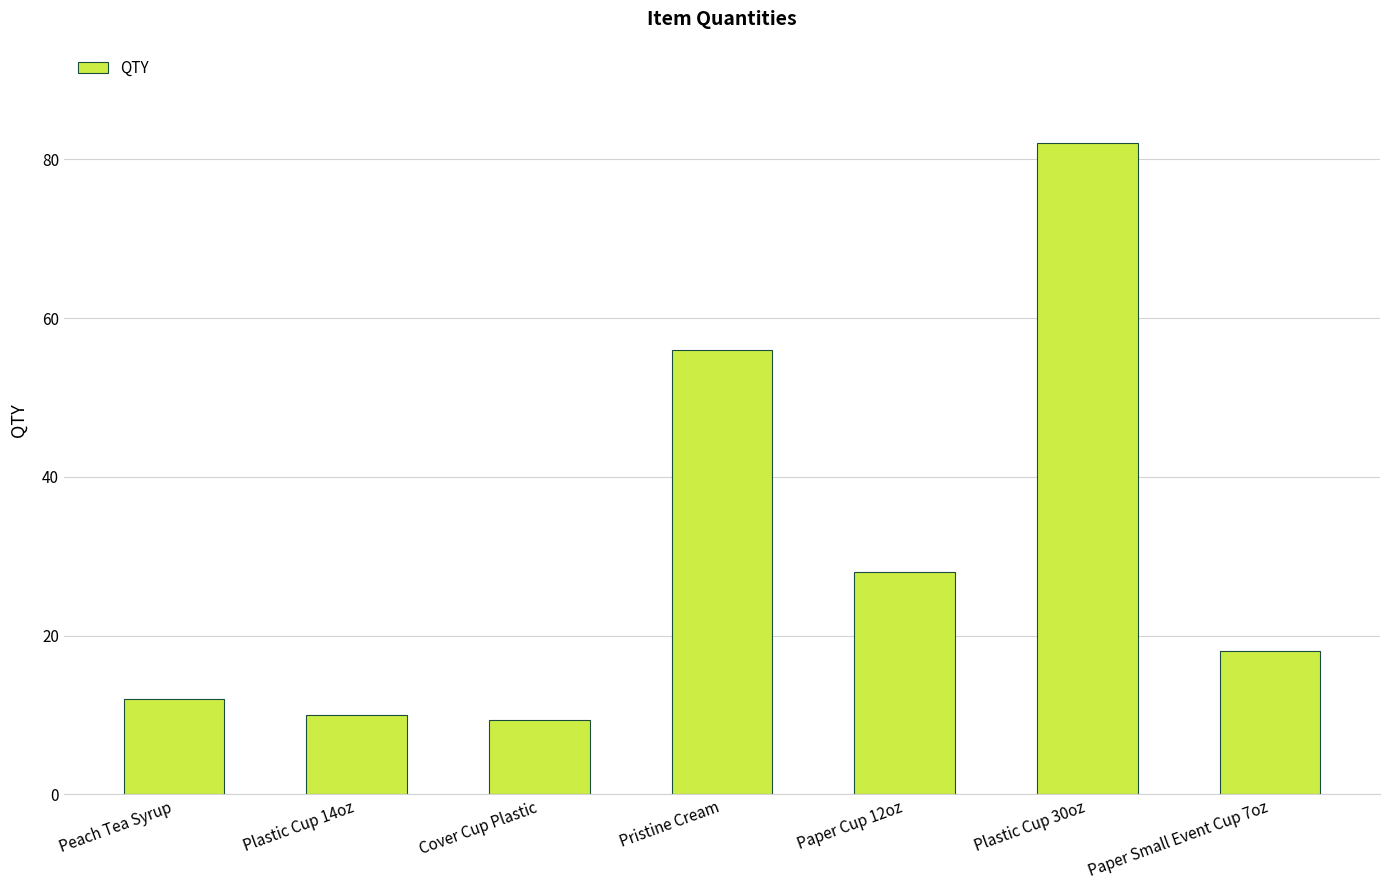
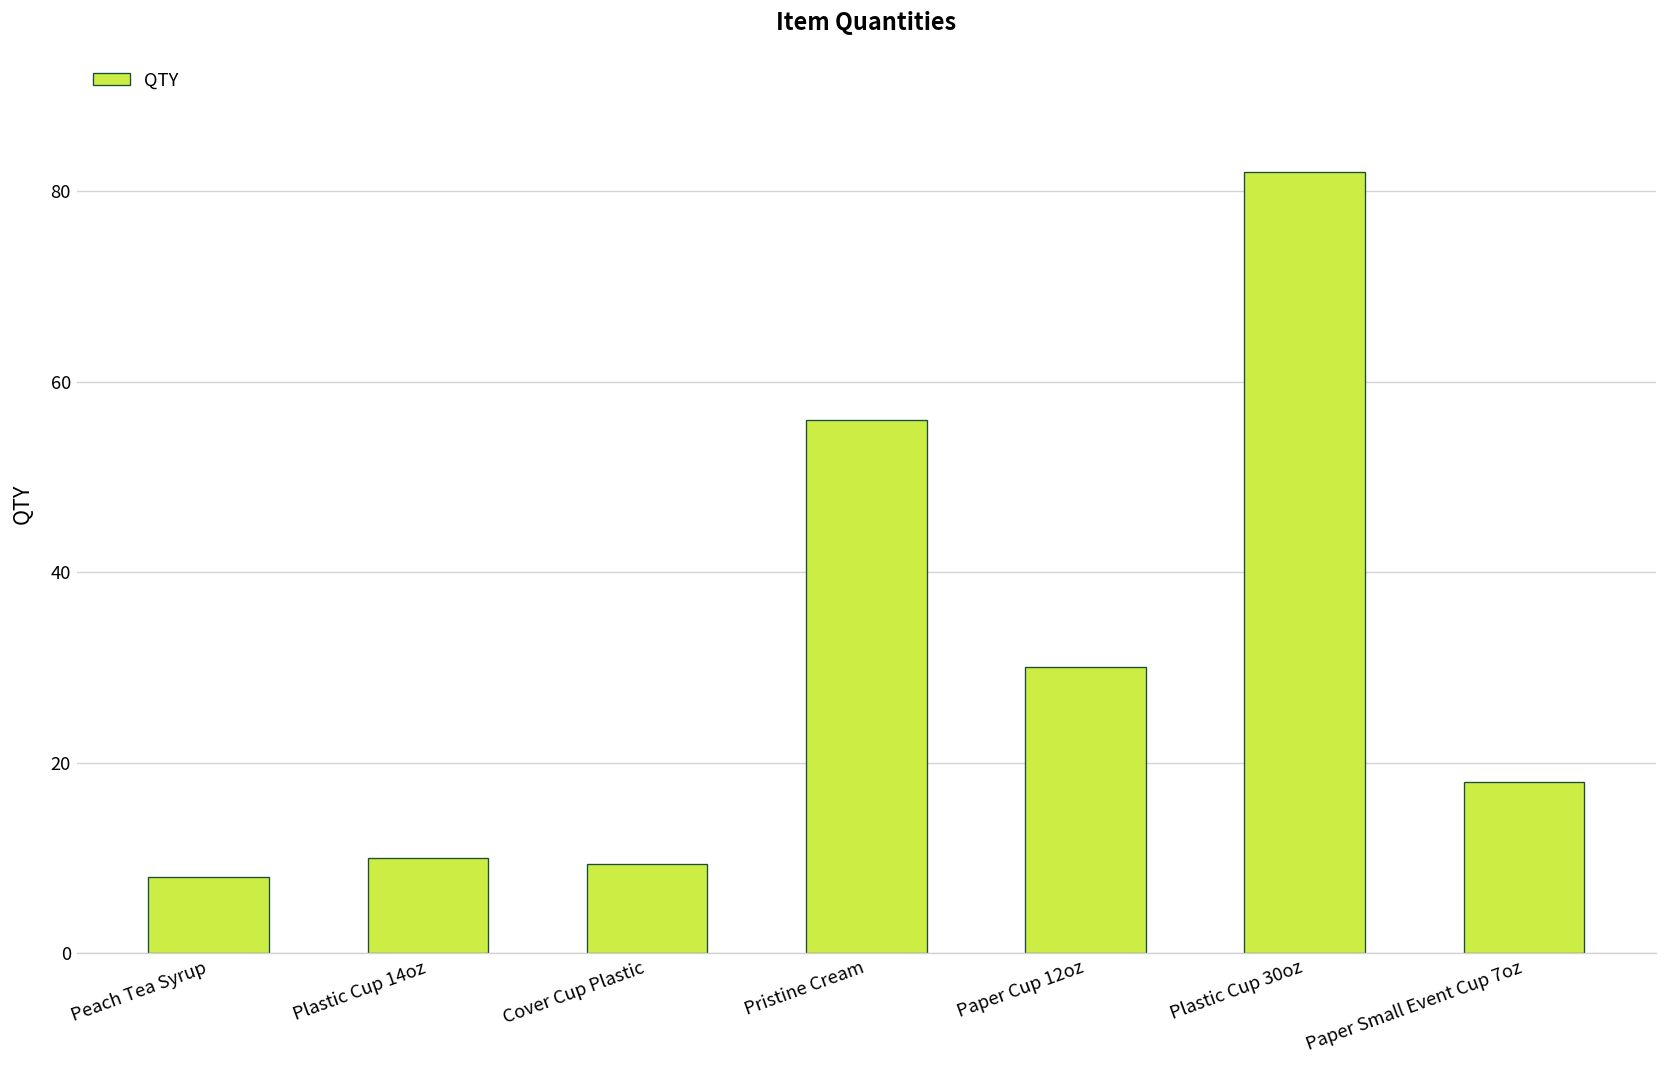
Peach Tea Syrup: 12 -> 8
Paper Cup 12oz: 28 -> 30
